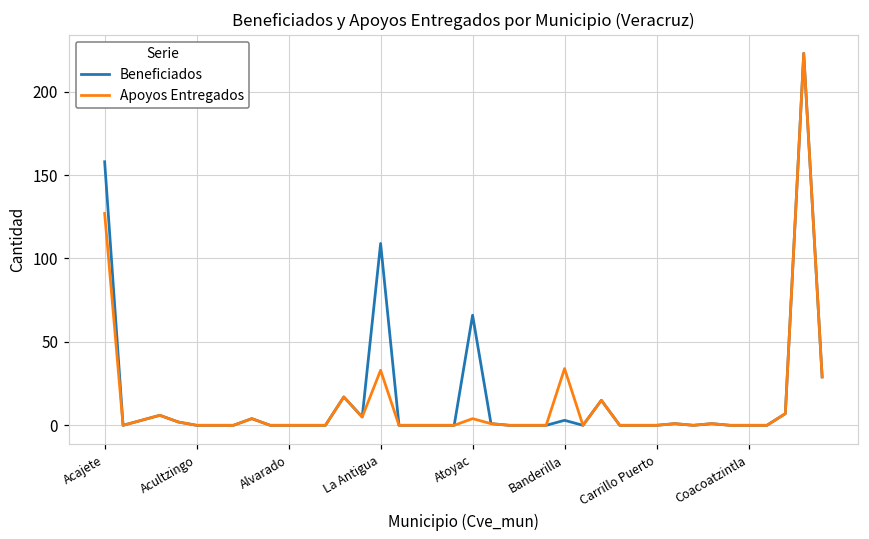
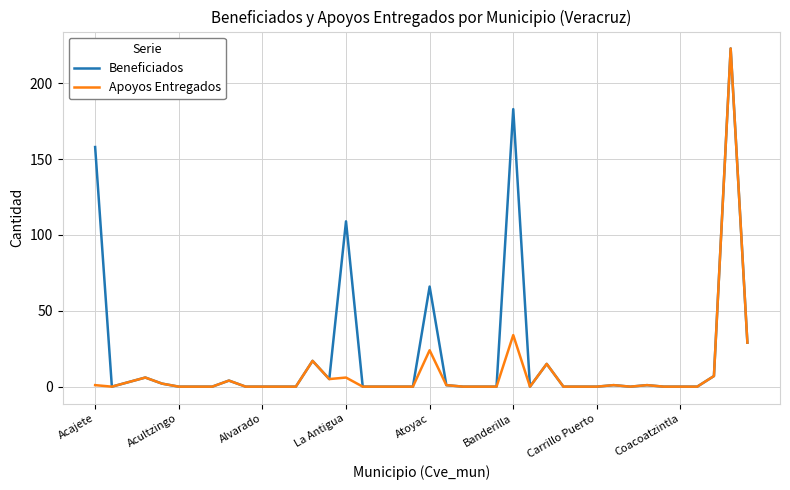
Apoyos Entregados, Acajete: 127 -> 1
Apoyos Entregados, La Antigua: 33 -> 6
Apoyos Entregados, Atoyac: 4 -> 24
Beneficiados, Banderilla: 3 -> 183
